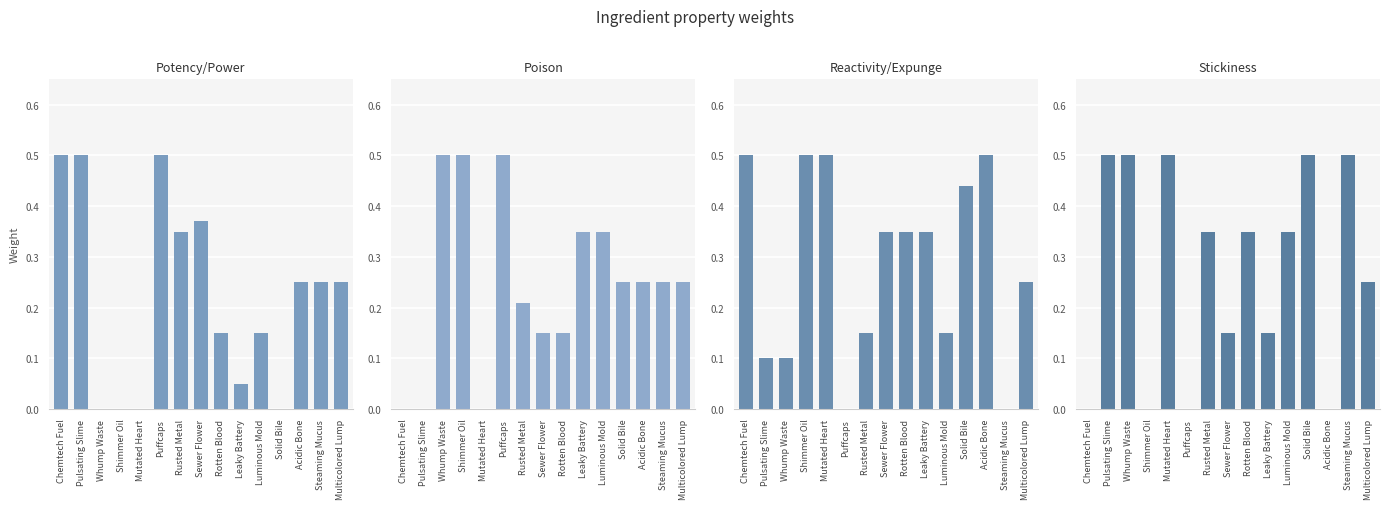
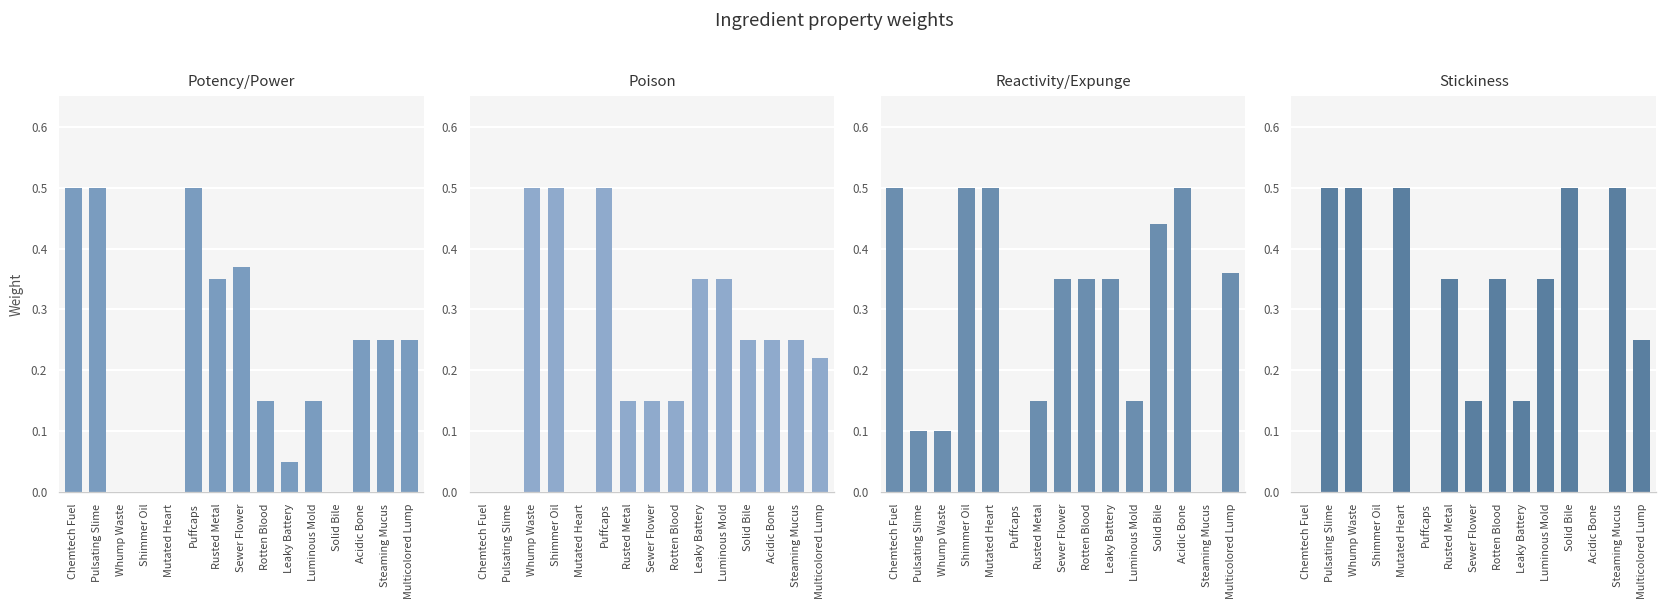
Poison, Rusted Metal: 0.21 -> 0.15
Poison, Multicolored Lump: 0.25 -> 0.22
Reactivity/Expunge, Multicolored Lump: 0.25 -> 0.36
